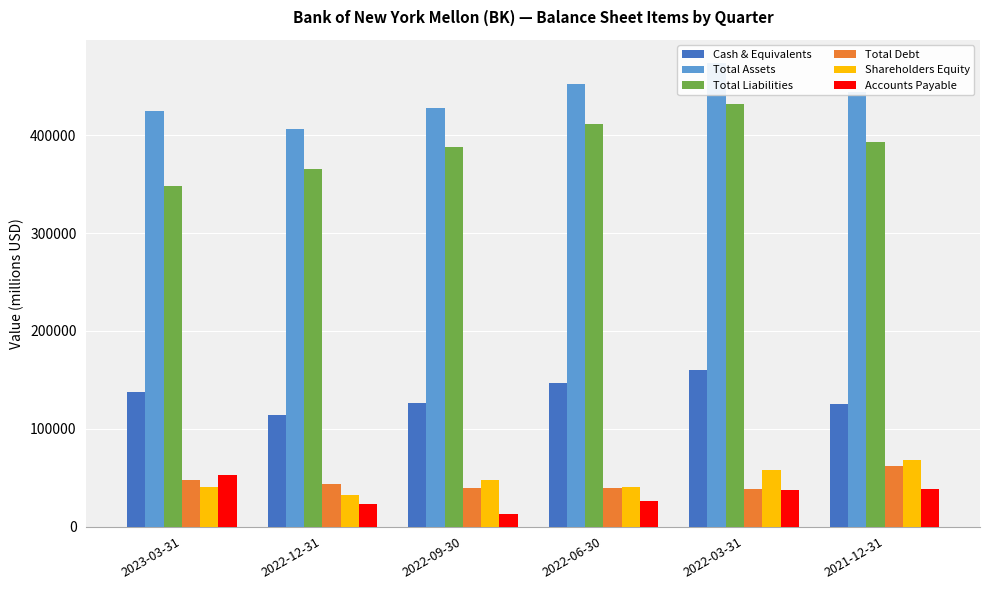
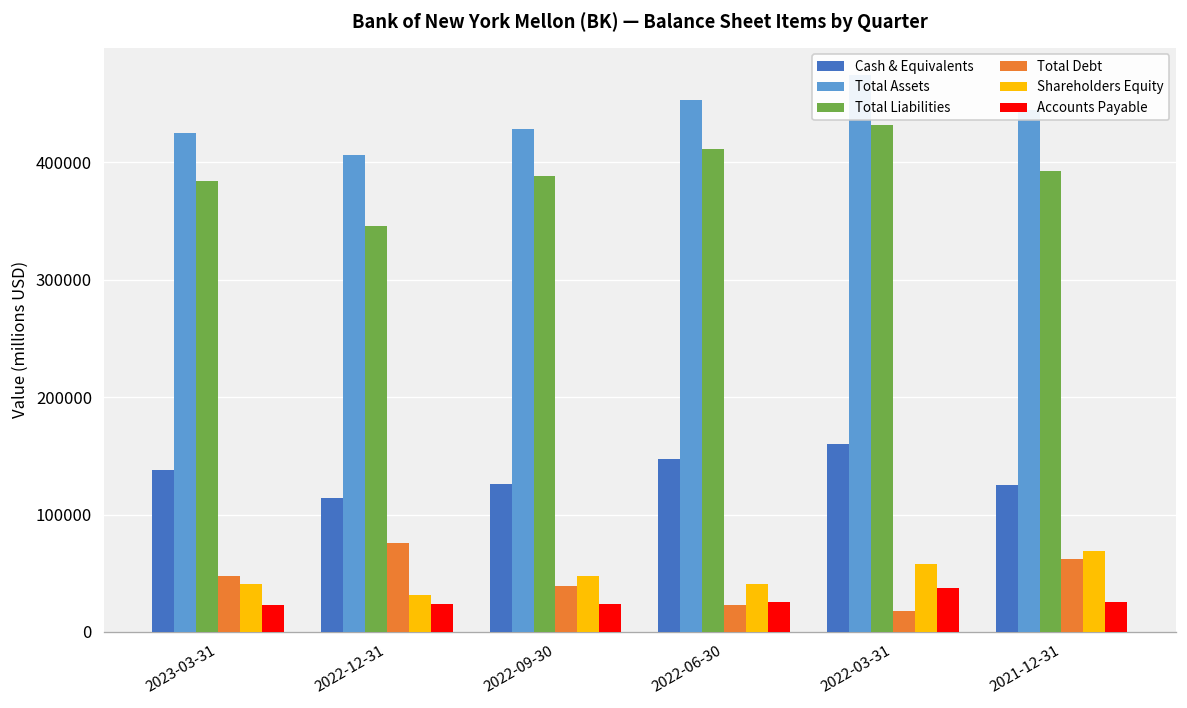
Total Liabilities, 2023-03-31: 350000 -> 380000
Accounts Payable, 2023-03-31: 50000 -> 20000
Total Liabilities, 2022-12-31: 360000 -> 350000
Total Debt, 2022-12-31: 40000 -> 80000
Accounts Payable, 2022-09-30: 10000 -> 20000
Total Debt, 2022-06-30: 40000 -> 20000
Total Debt, 2022-03-31: 40000 -> 20000
Accounts Payable, 2021-12-31: 40000 -> 30000
